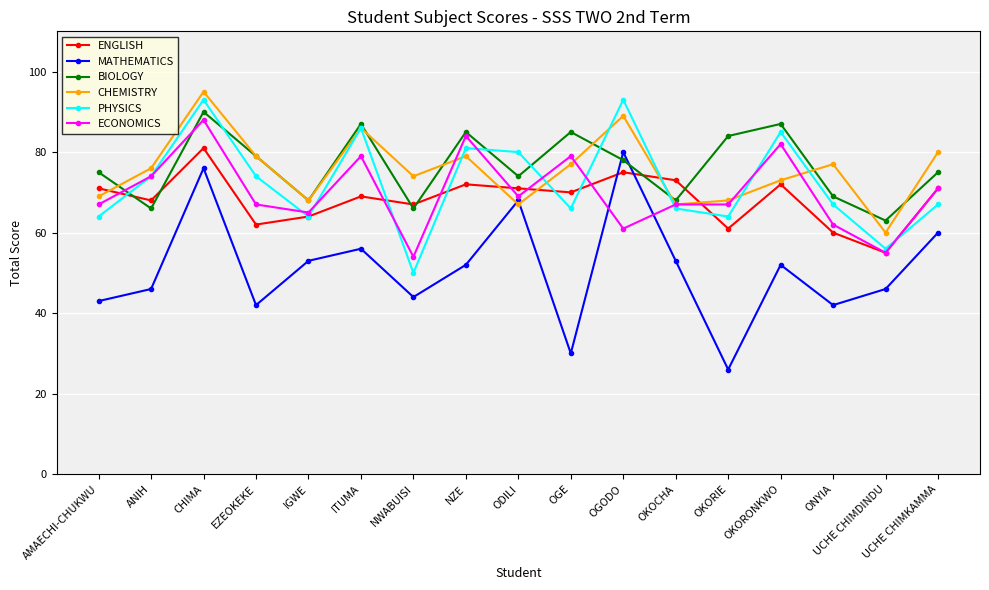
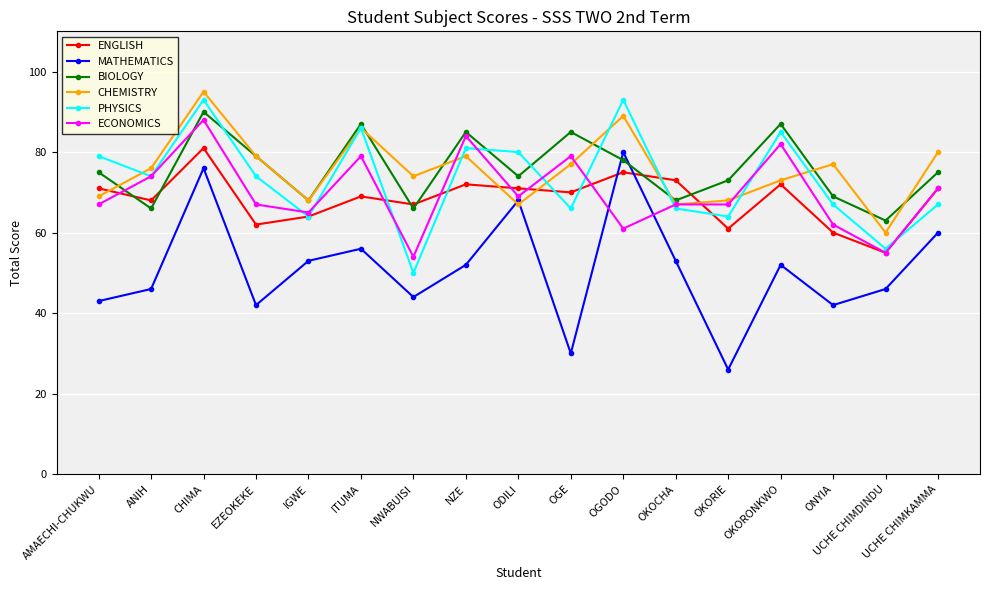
PHYSICS, AMAECHI-CHUKWU: 64 -> 79
BIOLOGY, OKORIE: 84 -> 73
